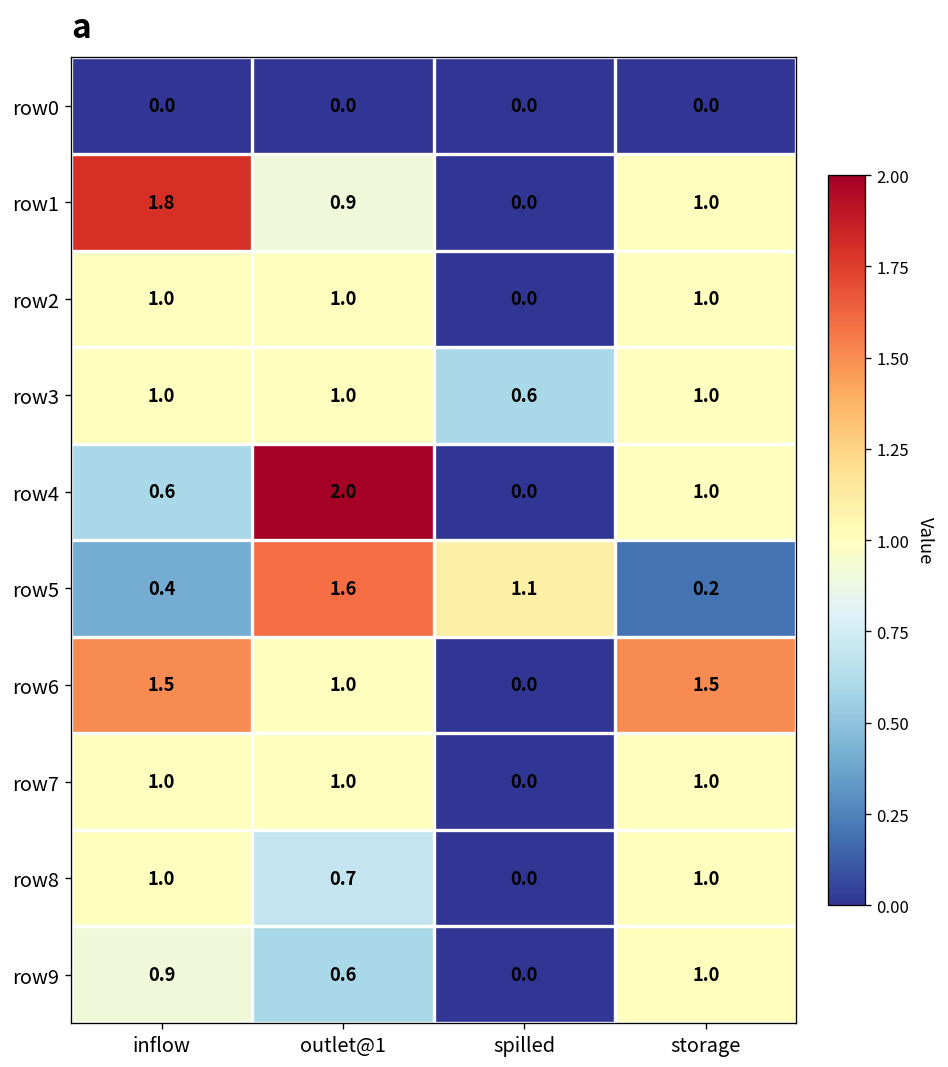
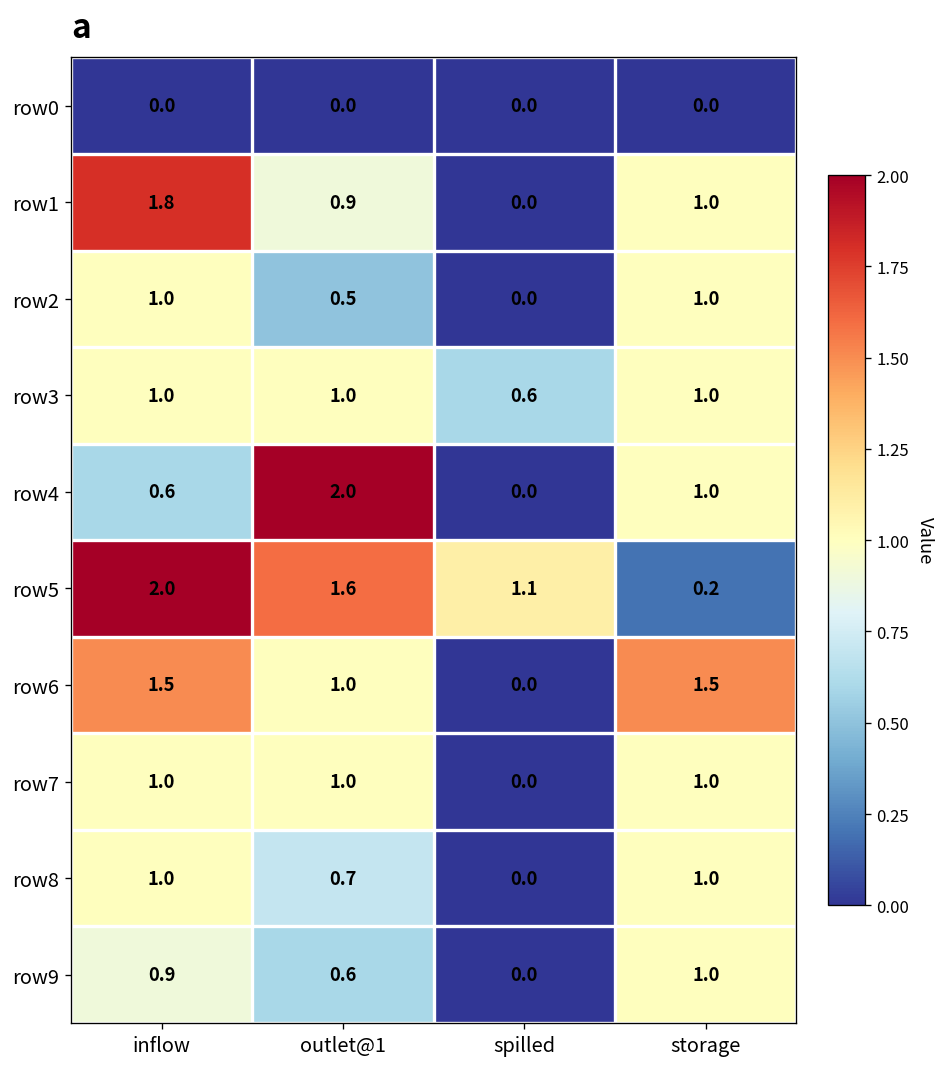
row2, outlet@1: 1.0 -> 0.5
row5, inflow: 0.4 -> 2.0
